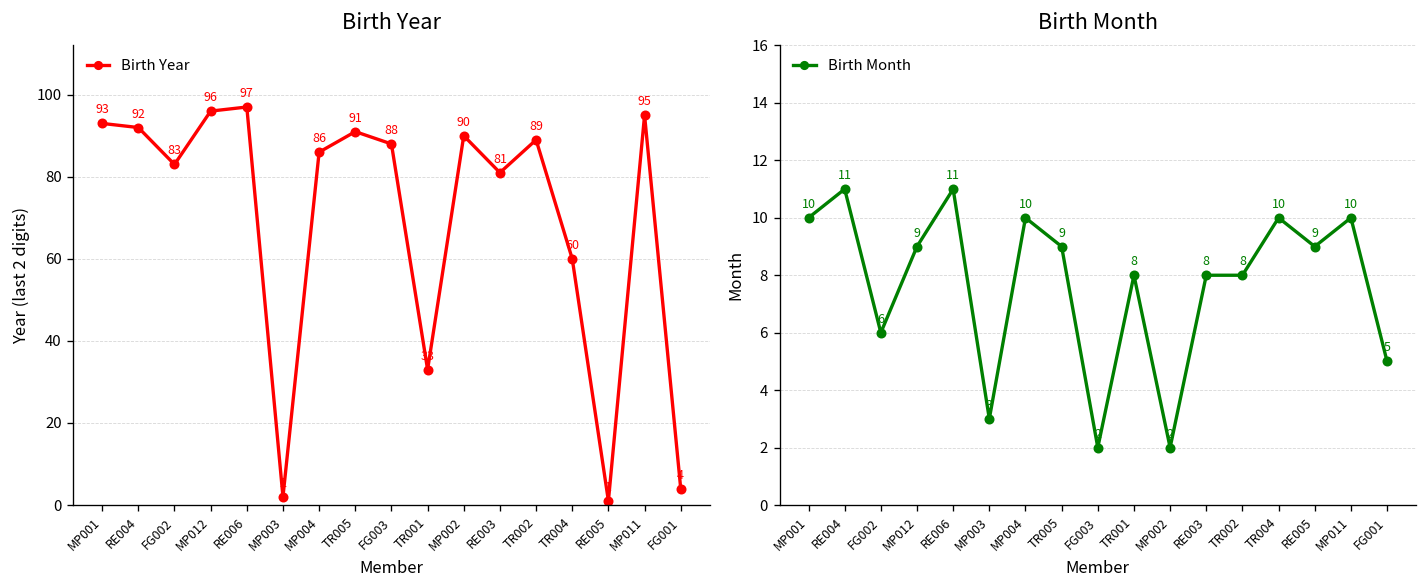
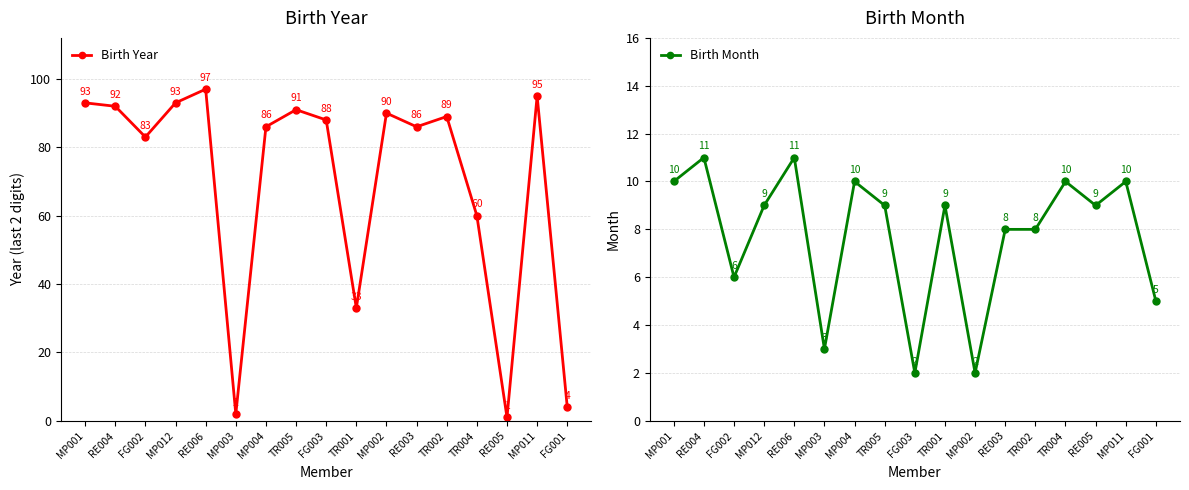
Birth Year, MP012: 96 -> 93
Birth Year, RE003: 81 -> 86
Birth Month, TR001: 8 -> 9
